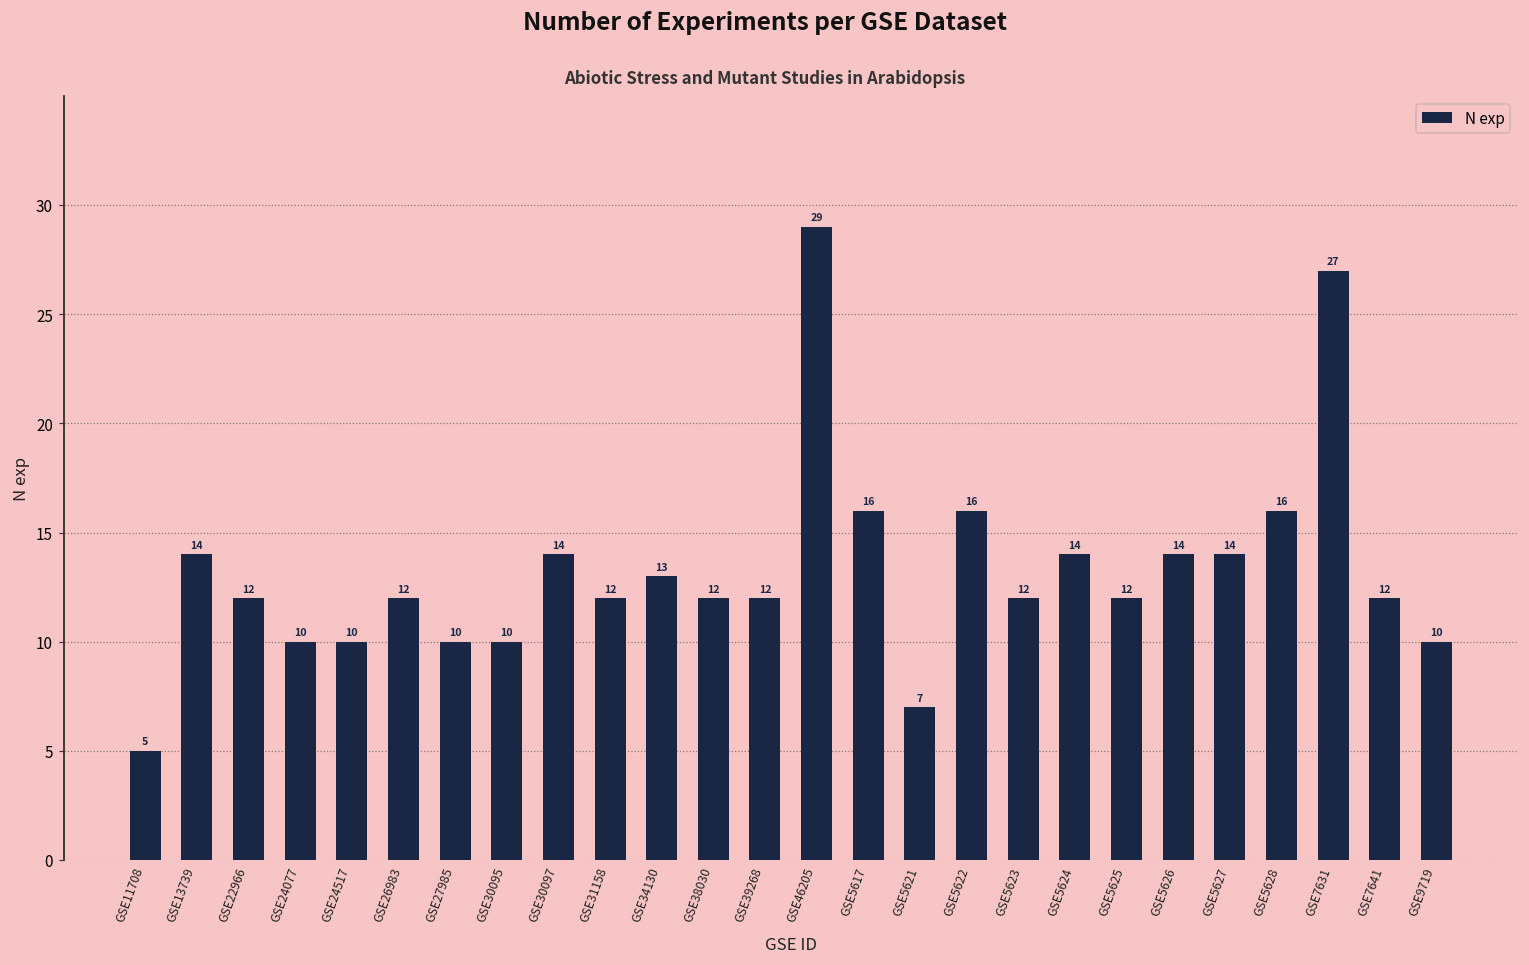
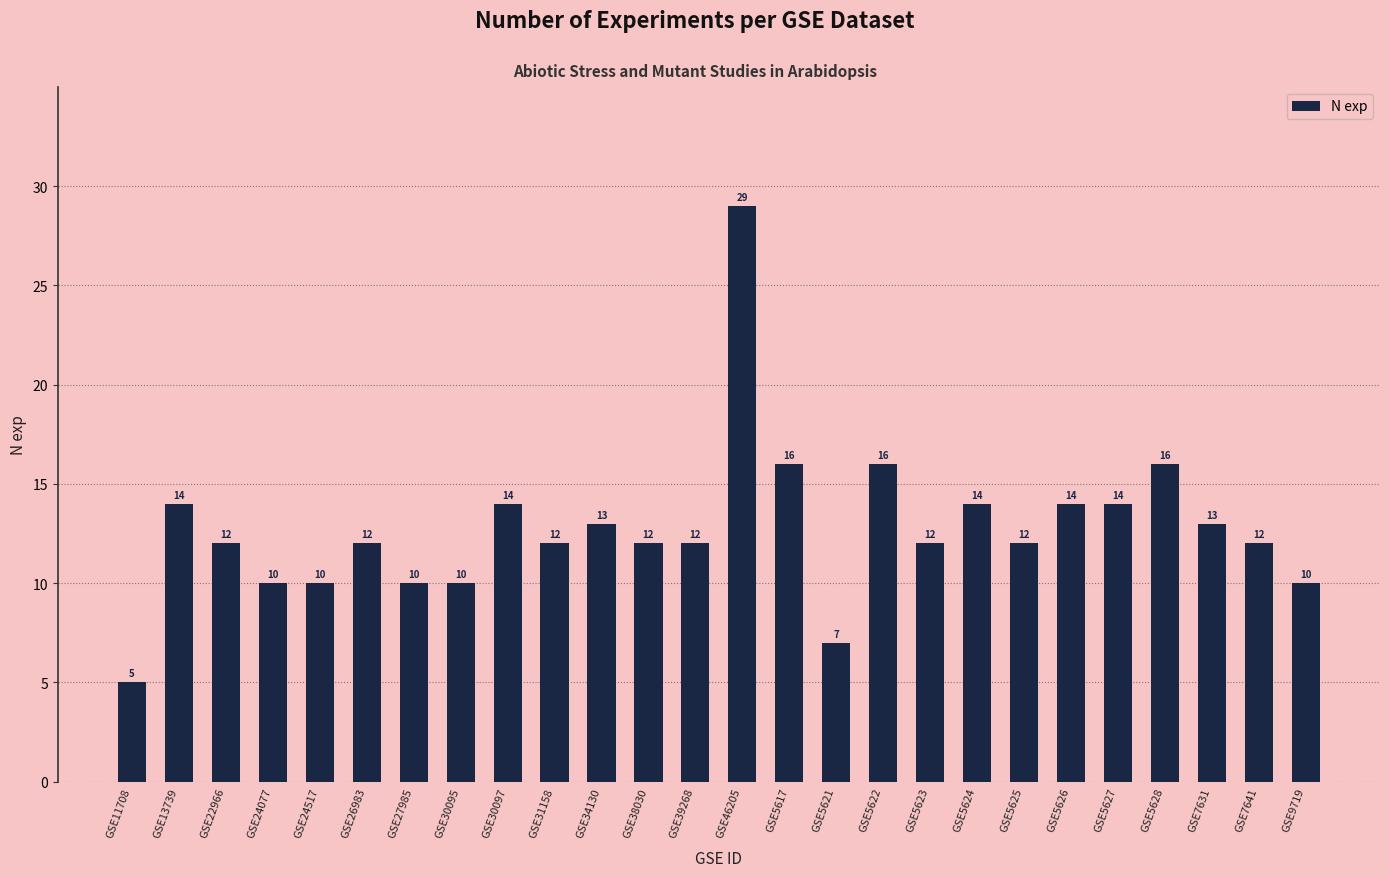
GSE7631: 27 -> 13
